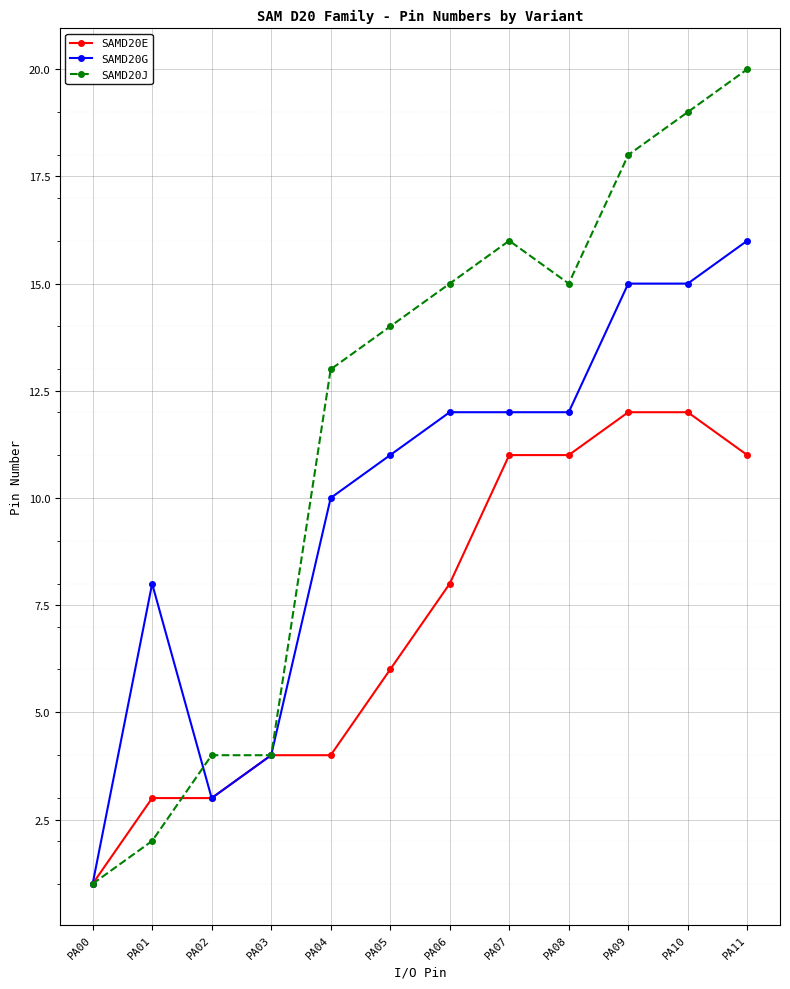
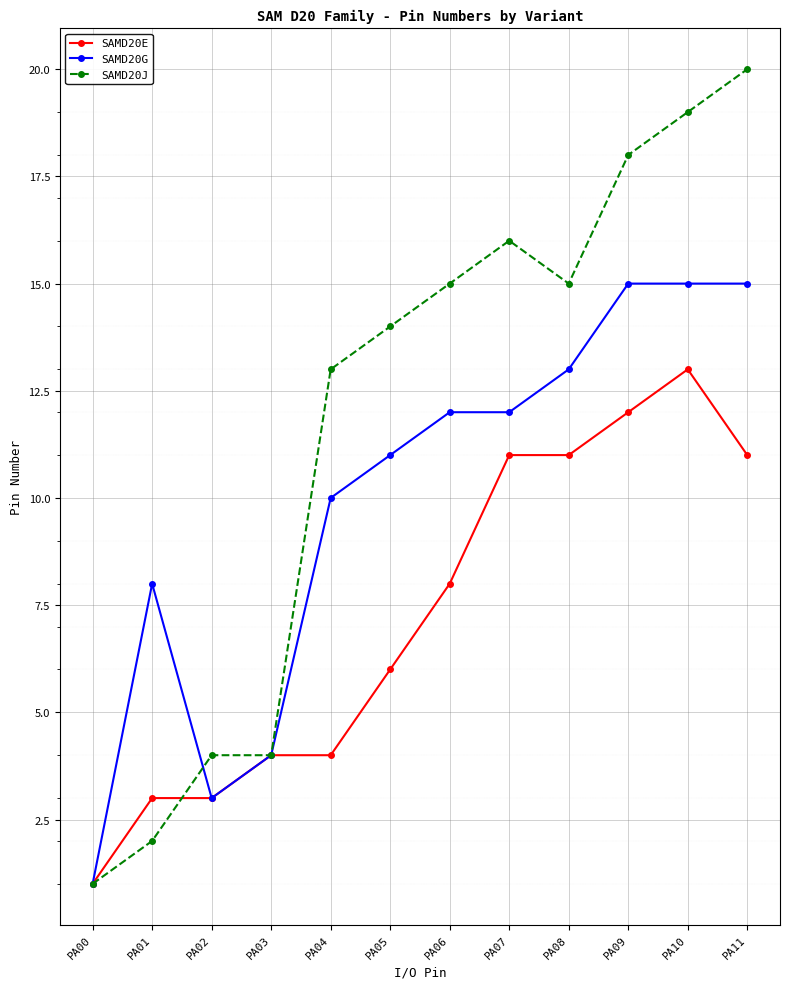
SAMD20G, PA08: 12 -> 13
SAMD20E, PA10: 12 -> 13
SAMD20G, PA11: 16 -> 15
